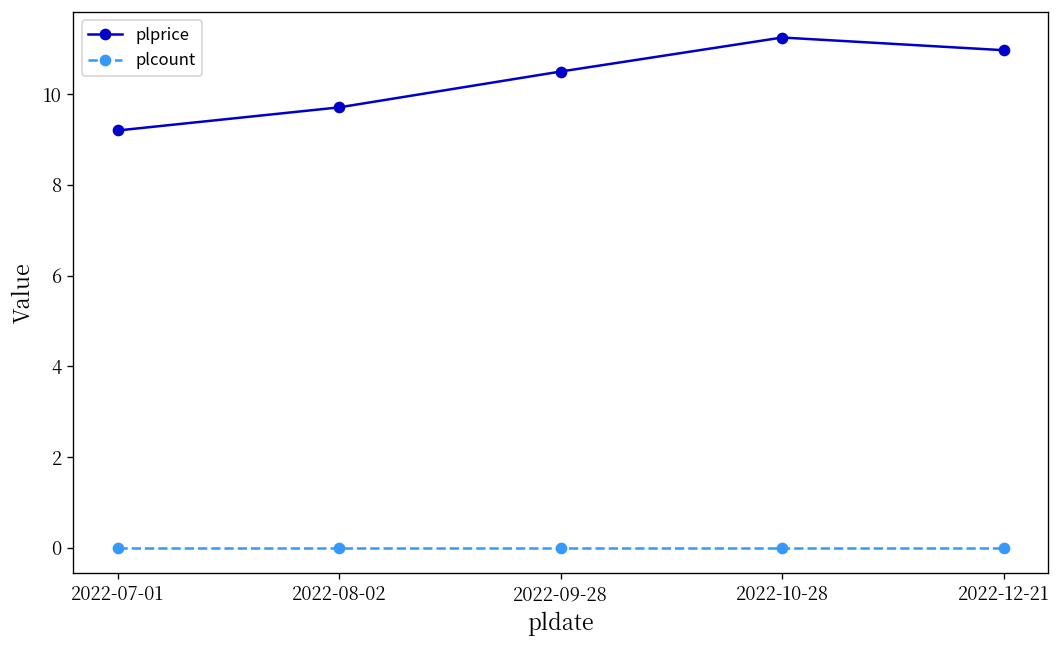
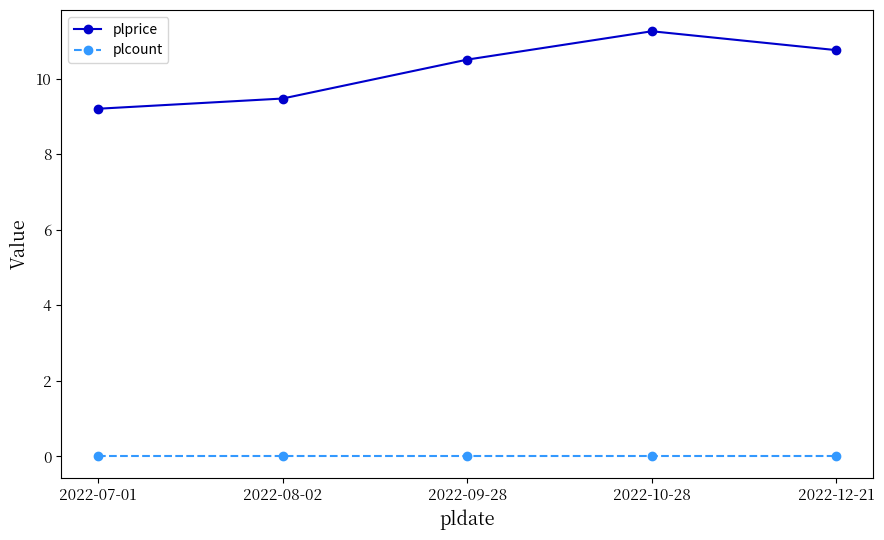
plprice, 2022-08-02: 9.7 -> 9.5
plprice, 2022-12-21: 11.0 -> 10.8
